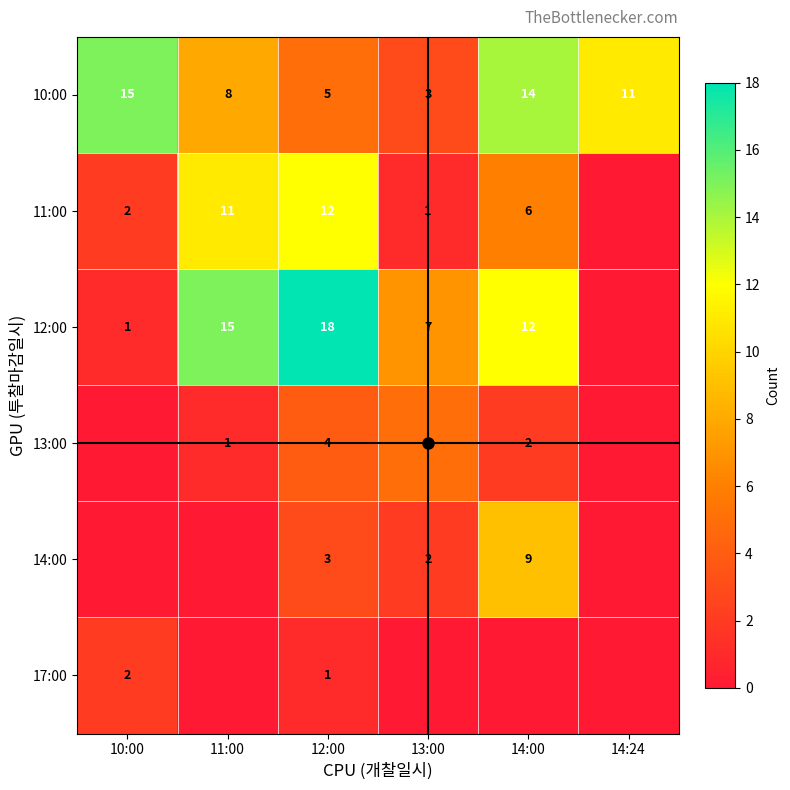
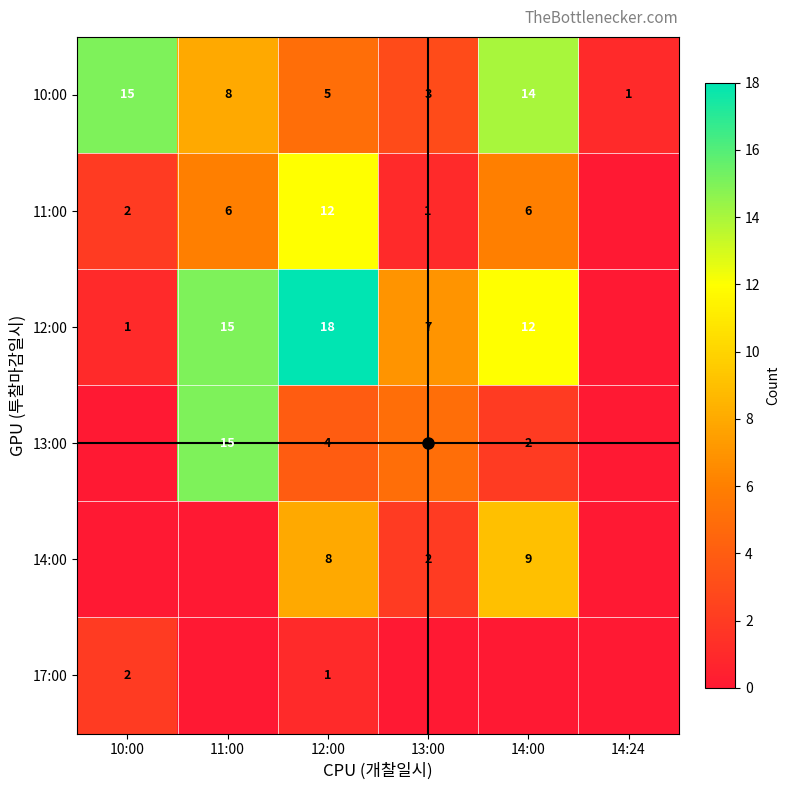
10:00, 14:24: 11 -> 1
11:00, 11:00: 11 -> 6
13:00, 11:00: 1 -> 15
14:00, 12:00: 3 -> 8
